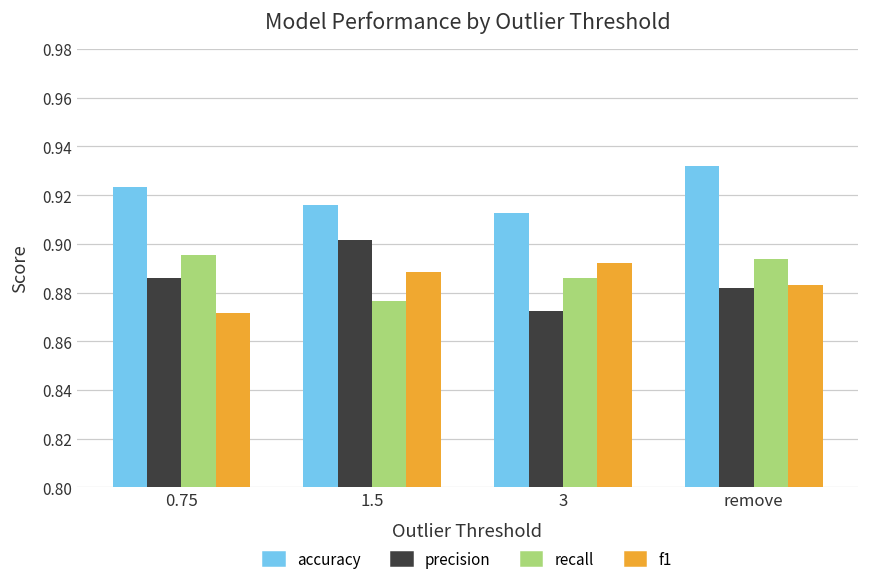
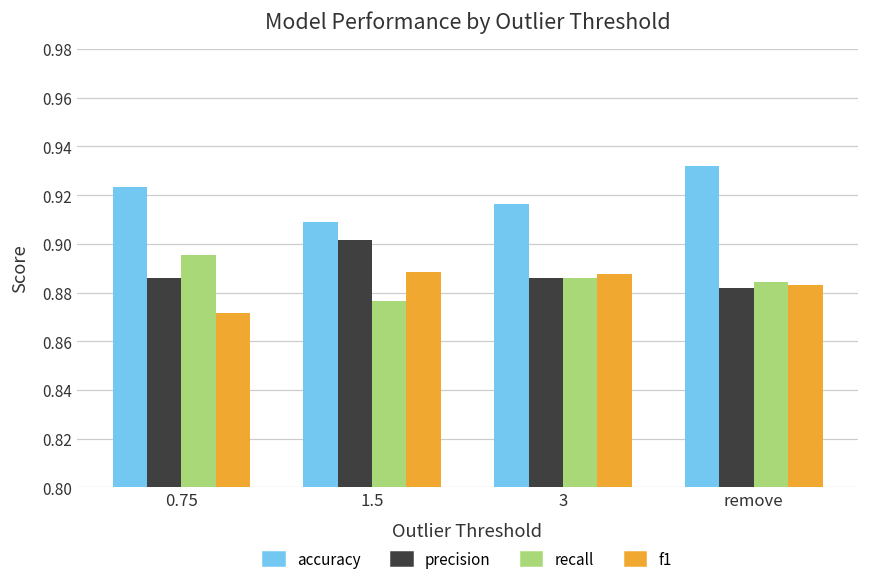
accuracy, 1.5: 0.916 -> 0.909
accuracy, 3: 0.913 -> 0.916
precision, 3: 0.872 -> 0.886
f1, 3: 0.892 -> 0.888
recall, remove: 0.894 -> 0.884
